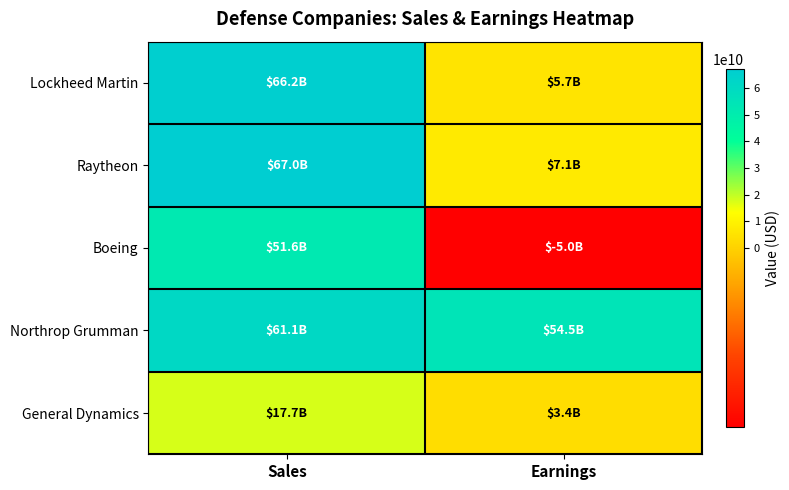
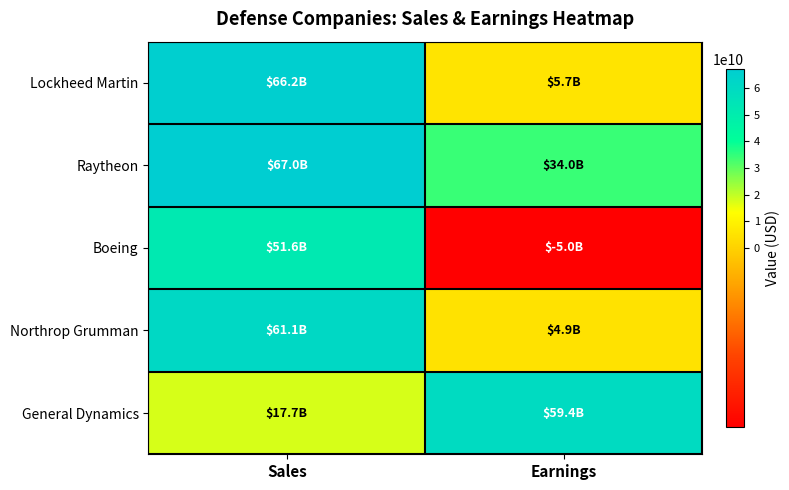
Raytheon, Earnings: $7.1B -> $34.0B
Northrop Grumman, Earnings: $54.5B -> $4.9B
General Dynamics, Earnings: $3.4B -> $59.4B
